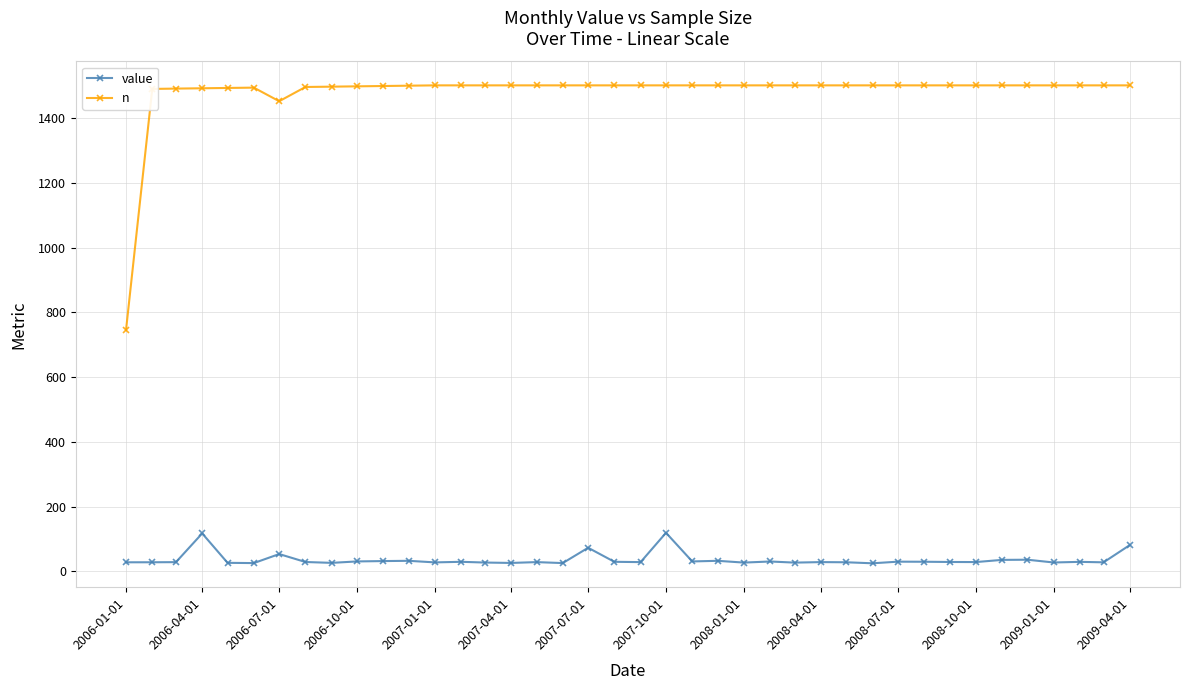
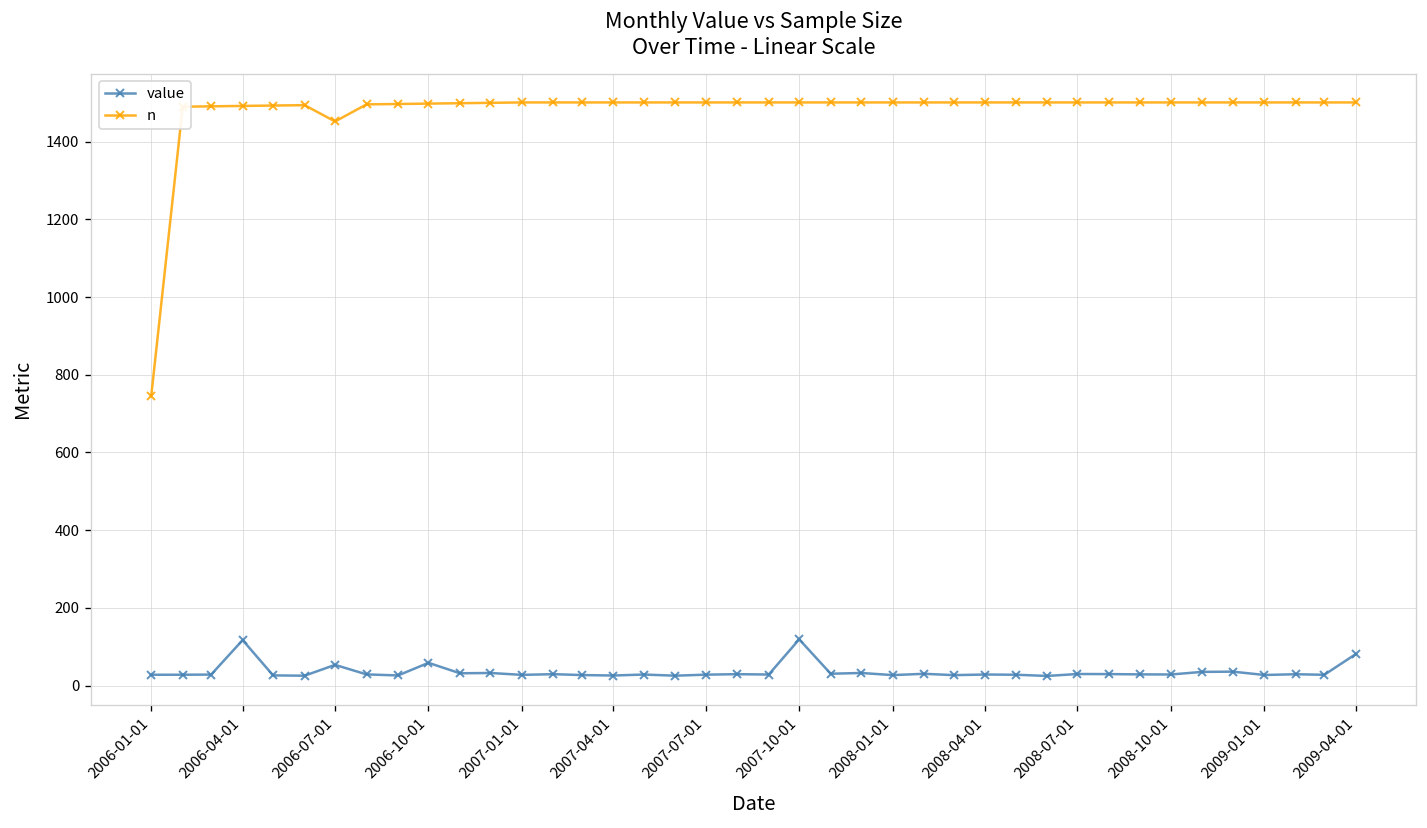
value, 2006-10-01: 30 -> 60
value, 2007-07-01: 70 -> 30
